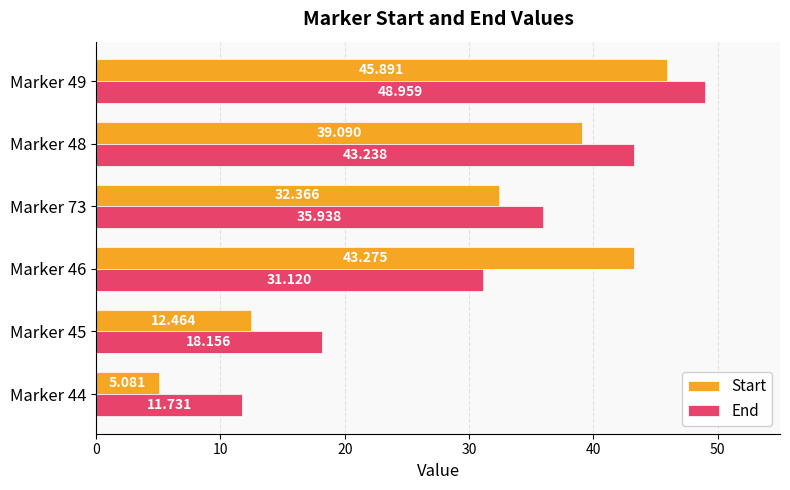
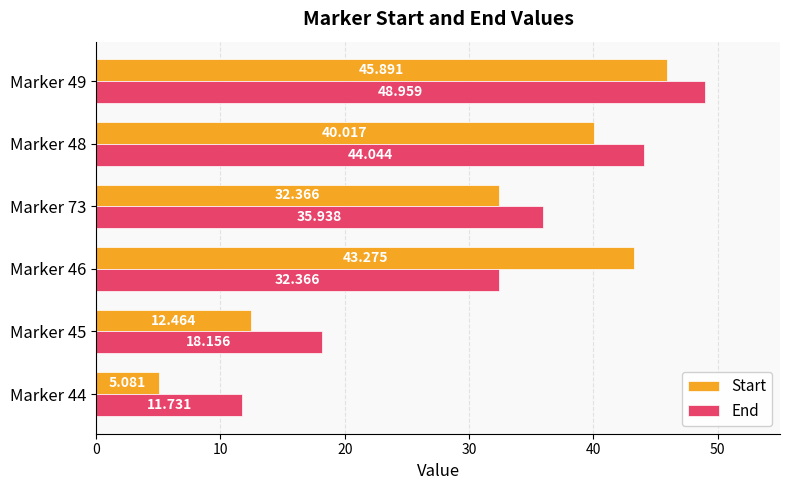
Start, Marker 48: 39.090 -> 40.017
End, Marker 48: 43.238 -> 44.044
End, Marker 46: 31.120 -> 32.366
